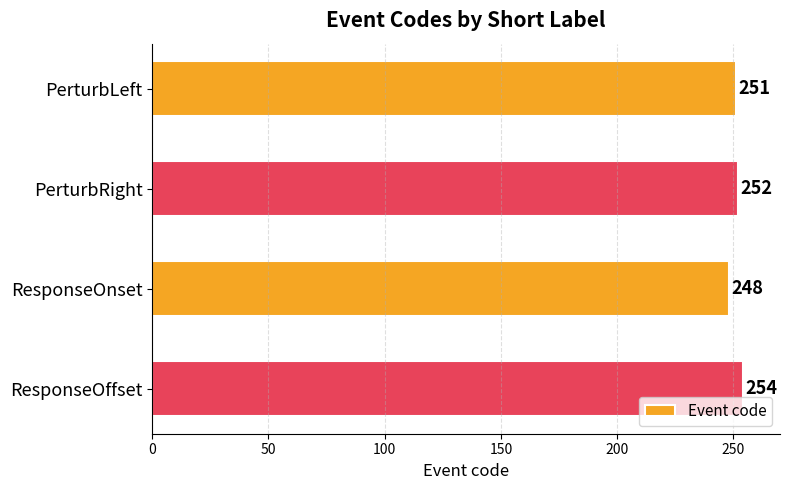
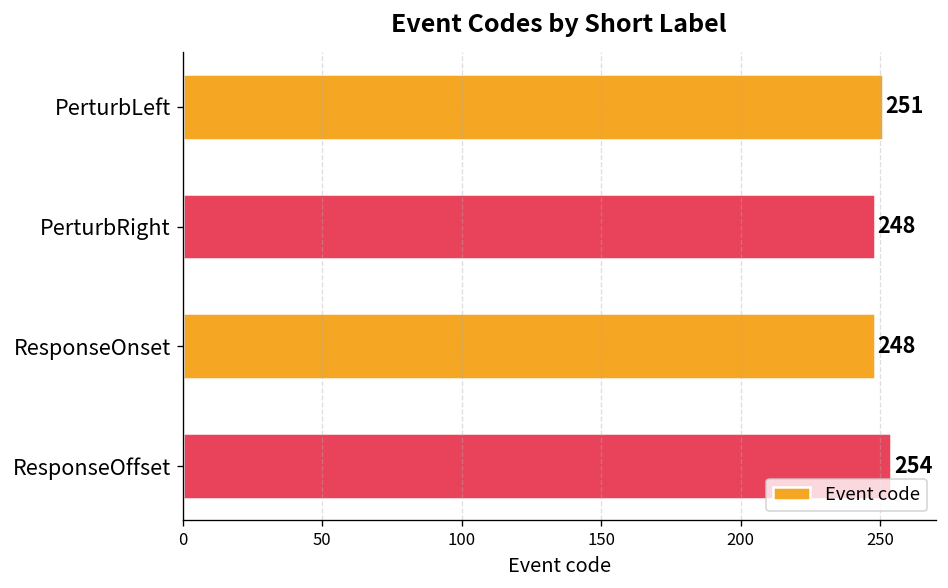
PerturbRight: 252 -> 248
